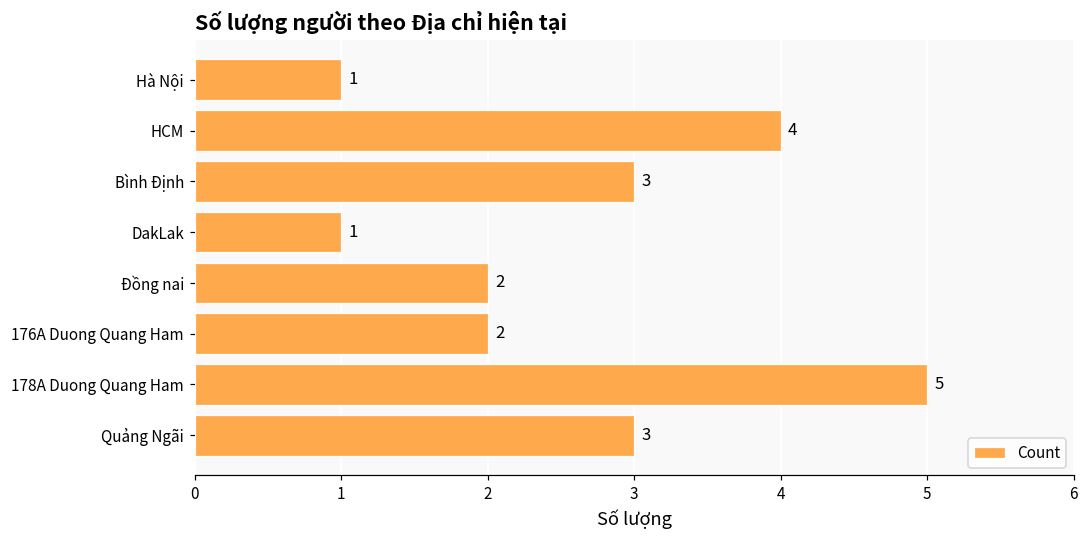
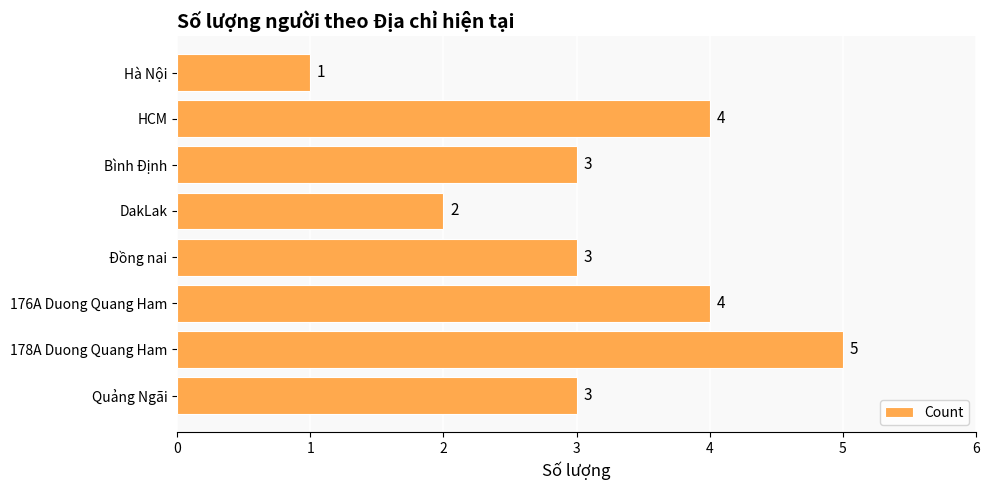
DakLak: 1 -> 2
Đồng nai: 2 -> 3
176A Duong Quang Ham: 2 -> 4
